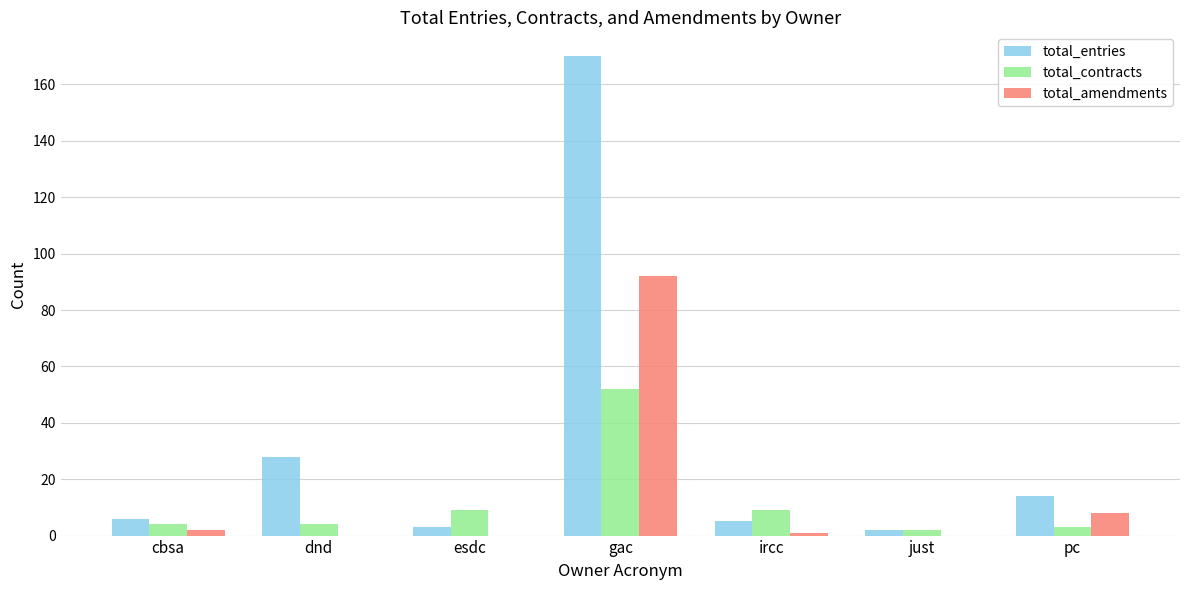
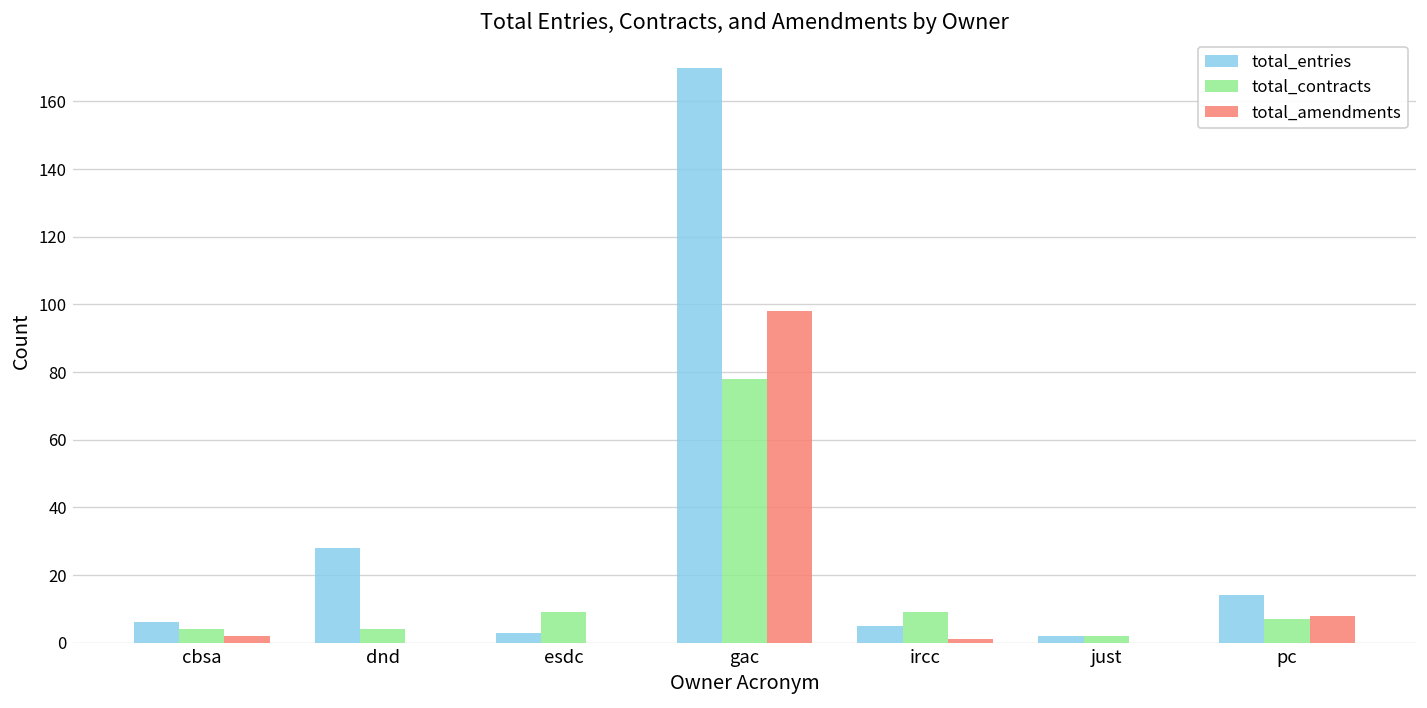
total_contracts, gac: 52 -> 78
total_amendments, gac: 92 -> 98
total_contracts, pc: 3 -> 7
